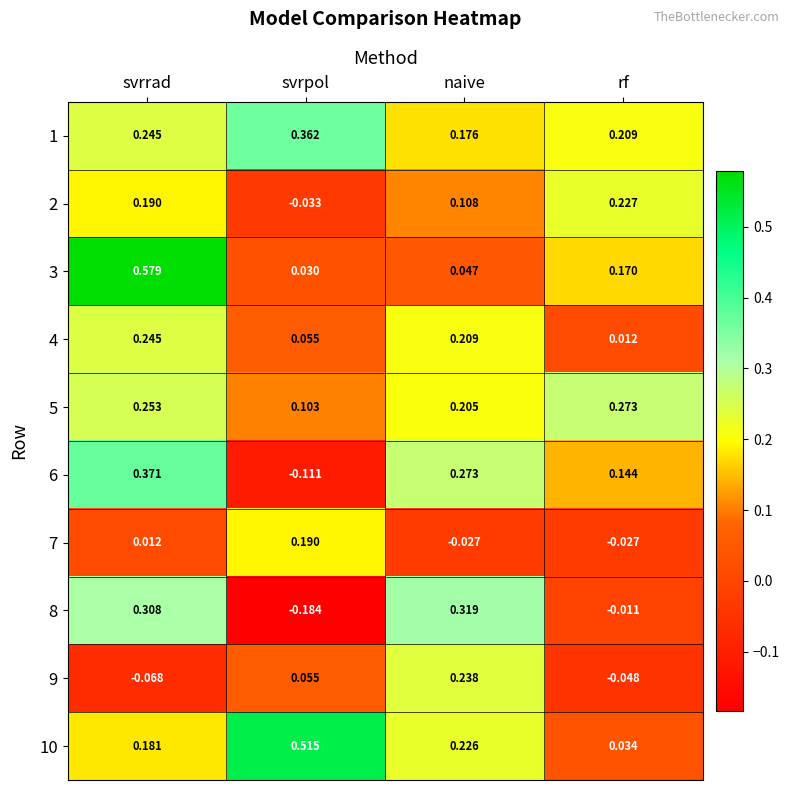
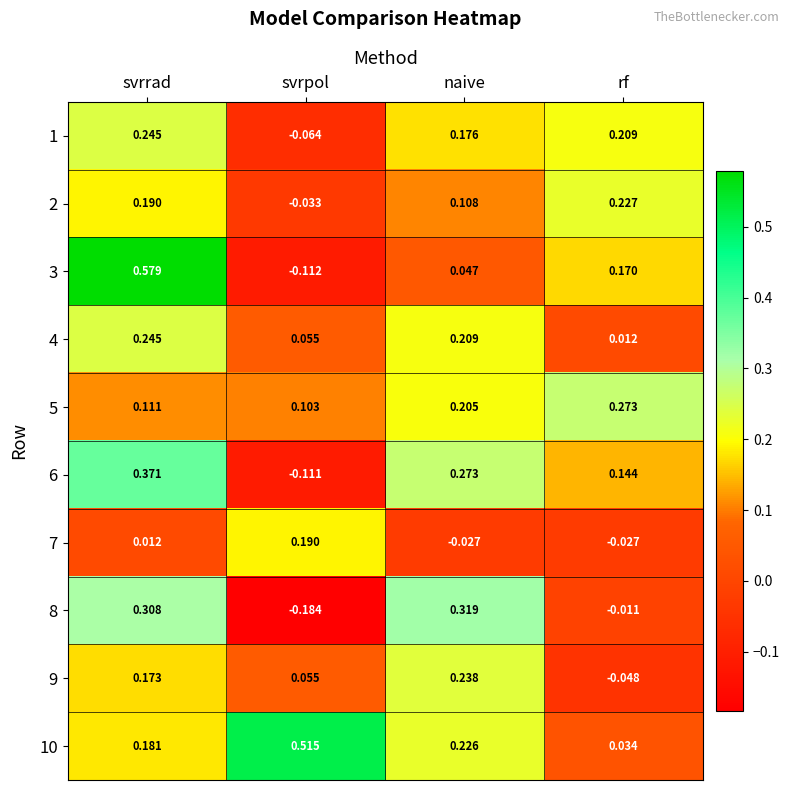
1, svrpol: 0.362 -> -0.064
3, svrpol: 0.030 -> -0.112
5, svrrad: 0.253 -> 0.111
9, svrrad: -0.068 -> 0.173
